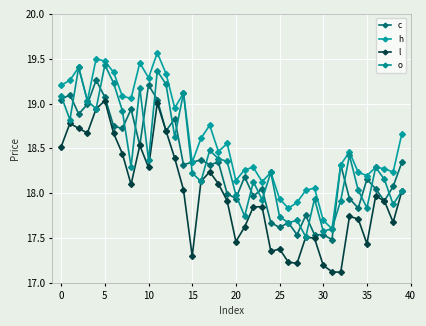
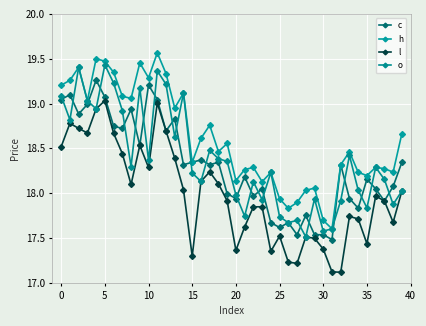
l, 20: 17.5 -> 17.4
l, 25: 17.4 -> 17.5
l, 30: 17.2 -> 17.4
